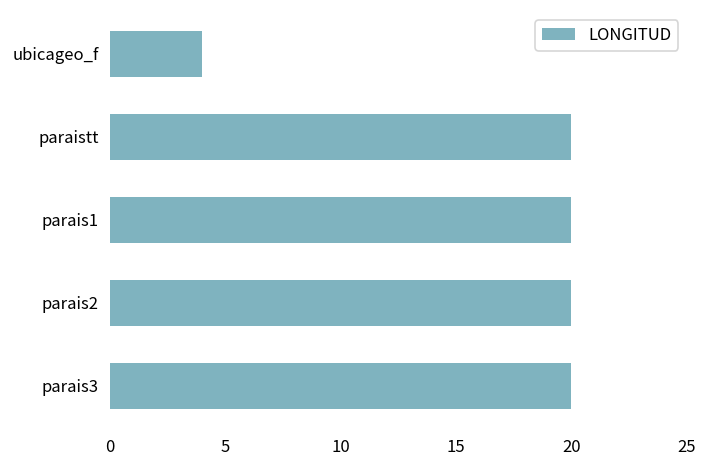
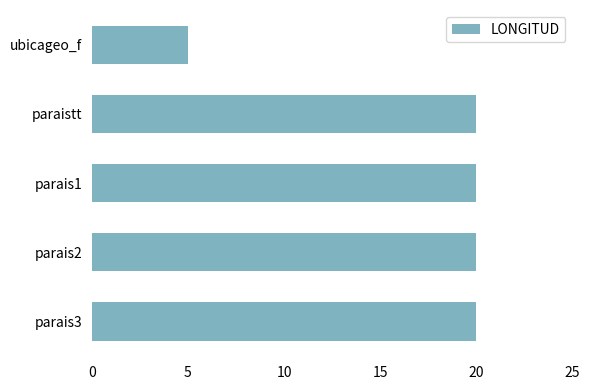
ubicageo_f: 4 -> 5
